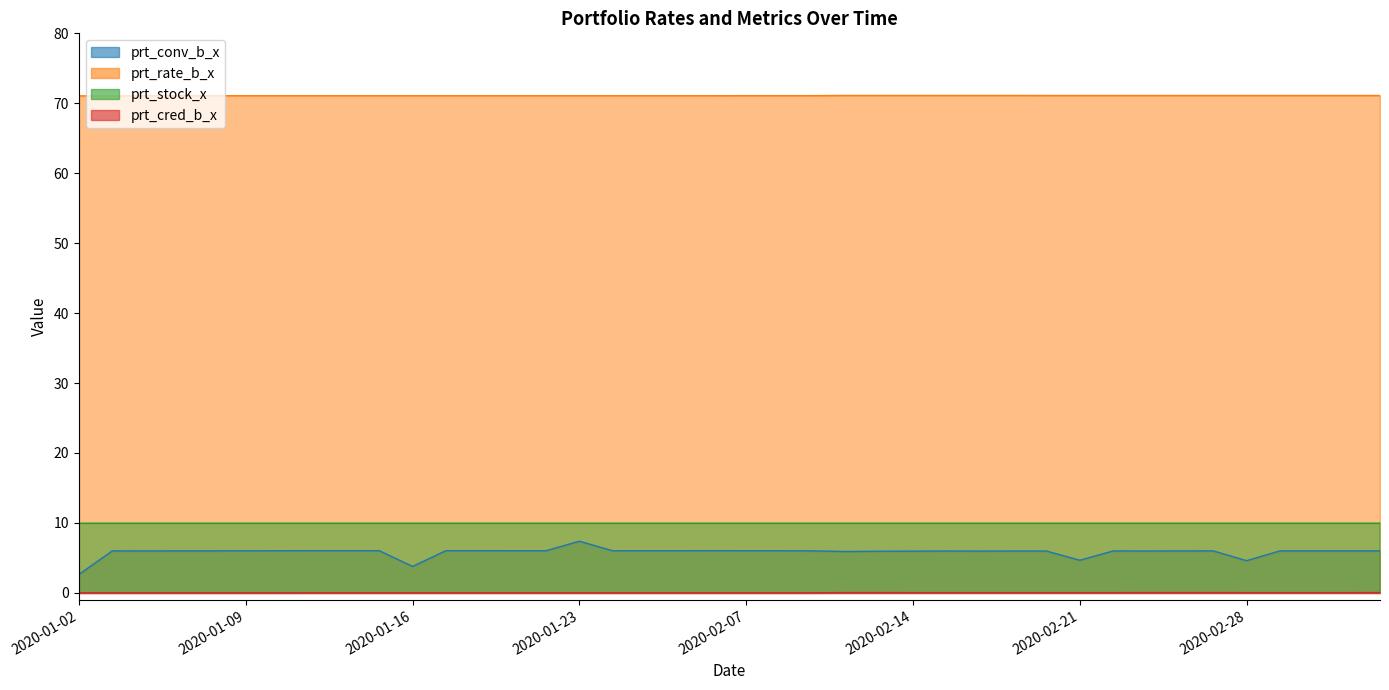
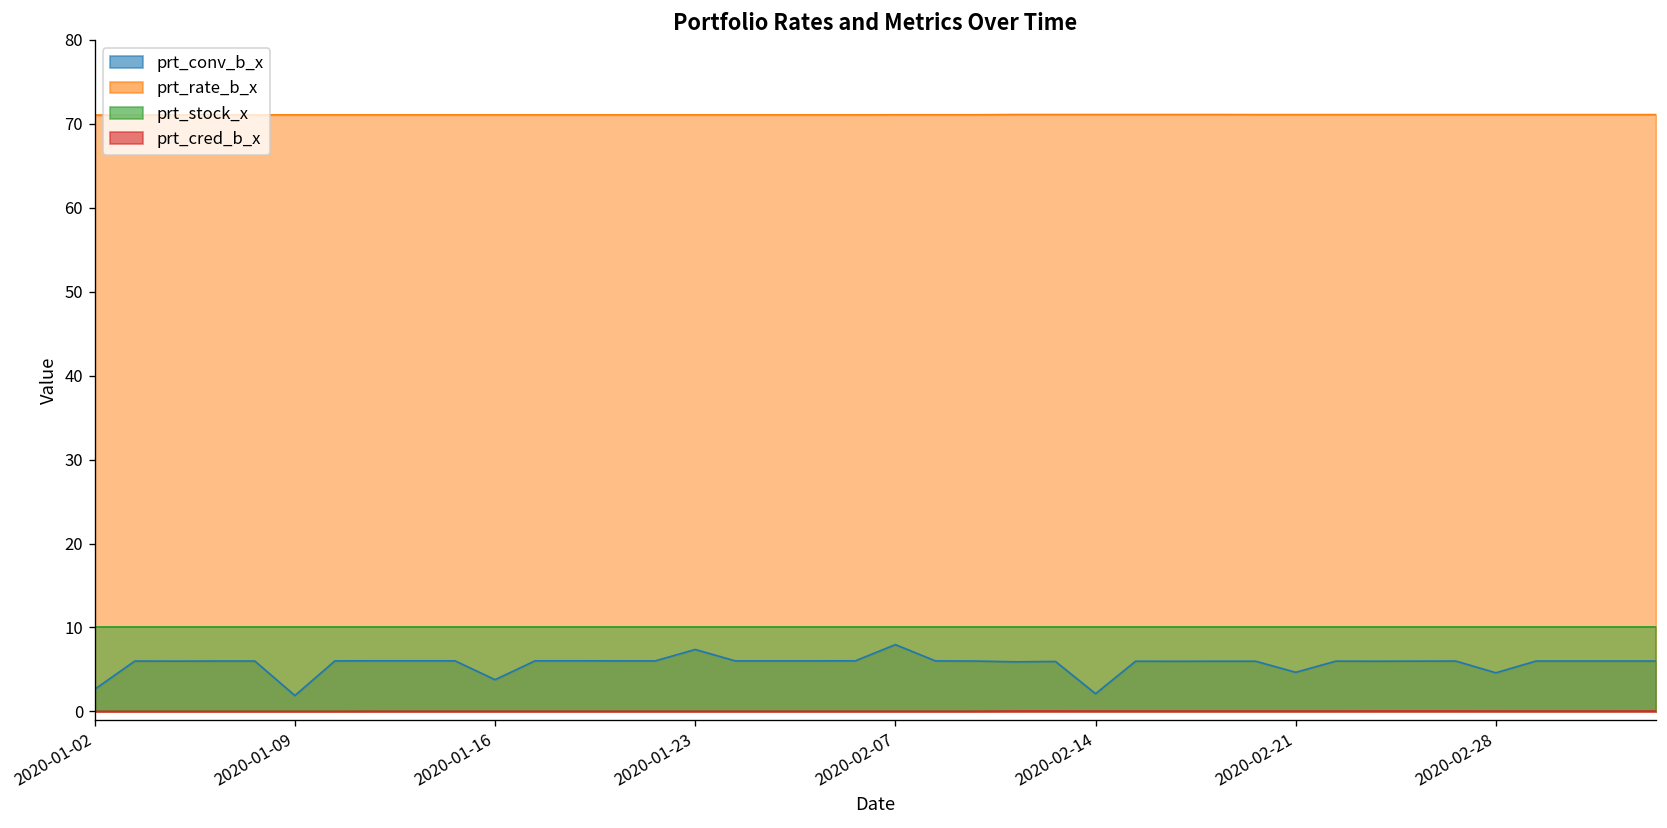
prt_conv_b_x, 2020-01-09: 6 -> 2
prt_conv_b_x, 2020-02-07: 6 -> 8
prt_conv_b_x, 2020-02-14: 6 -> 2
